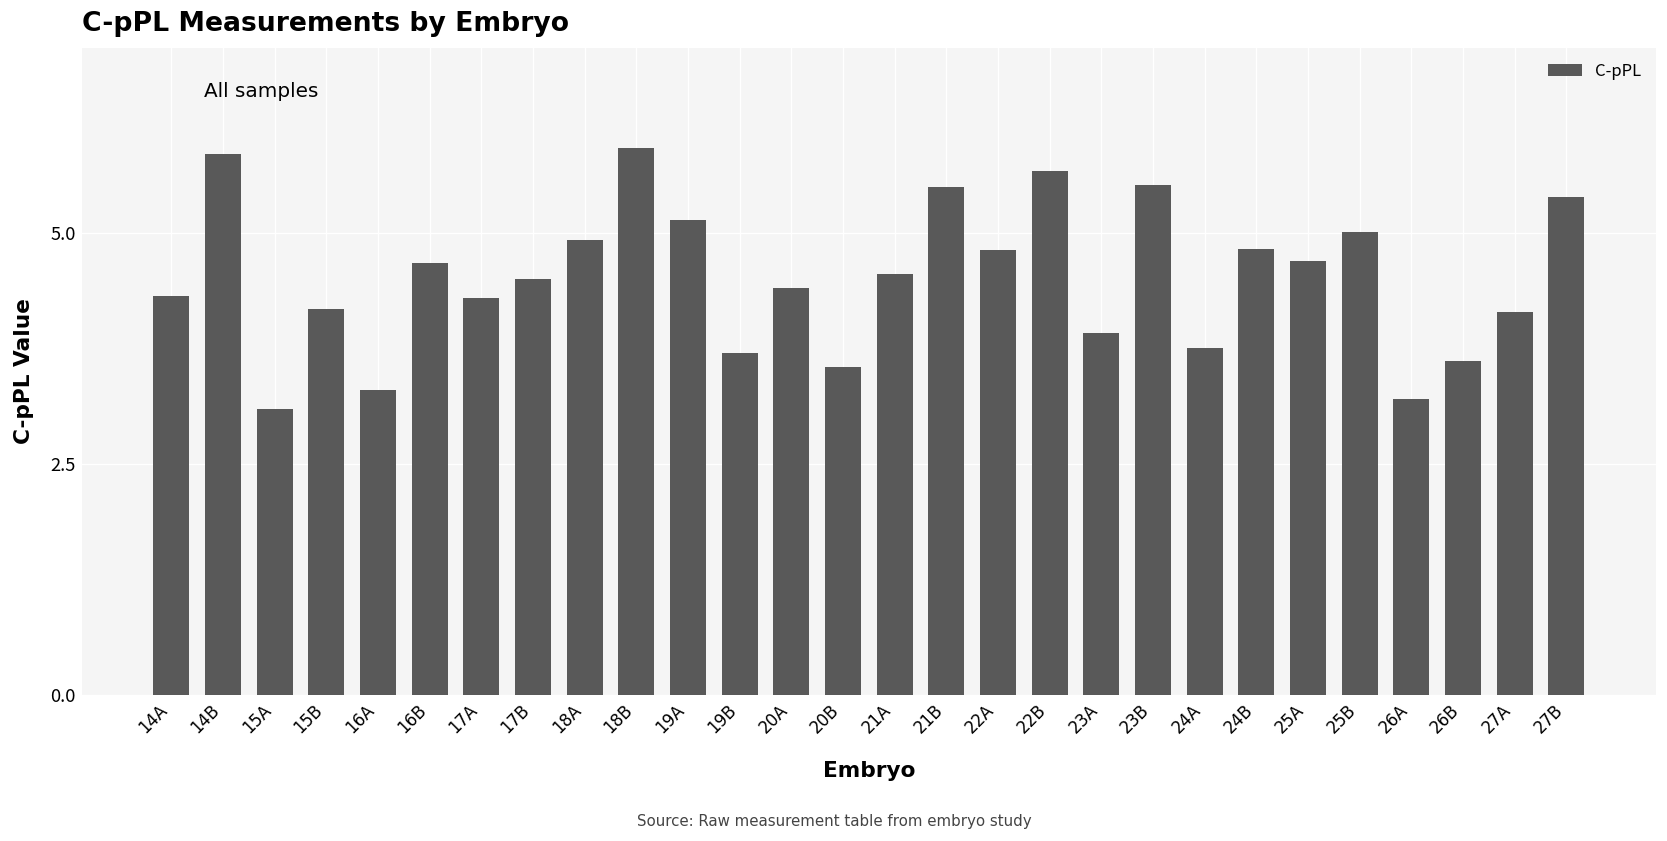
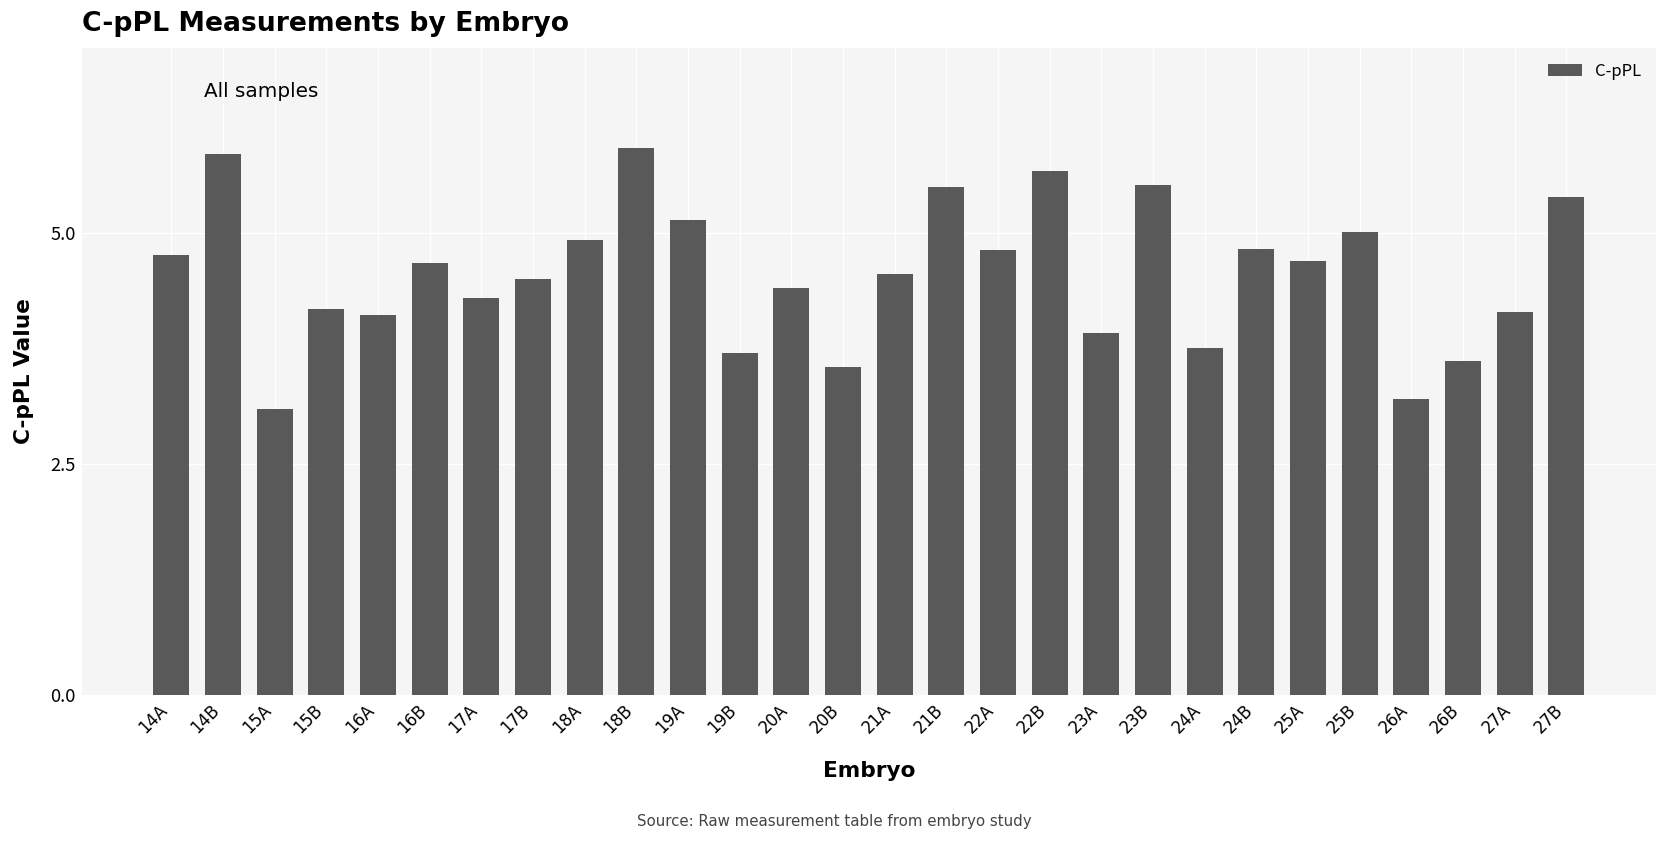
14A: 4.3 -> 4.8
16A: 3.3 -> 4.1
